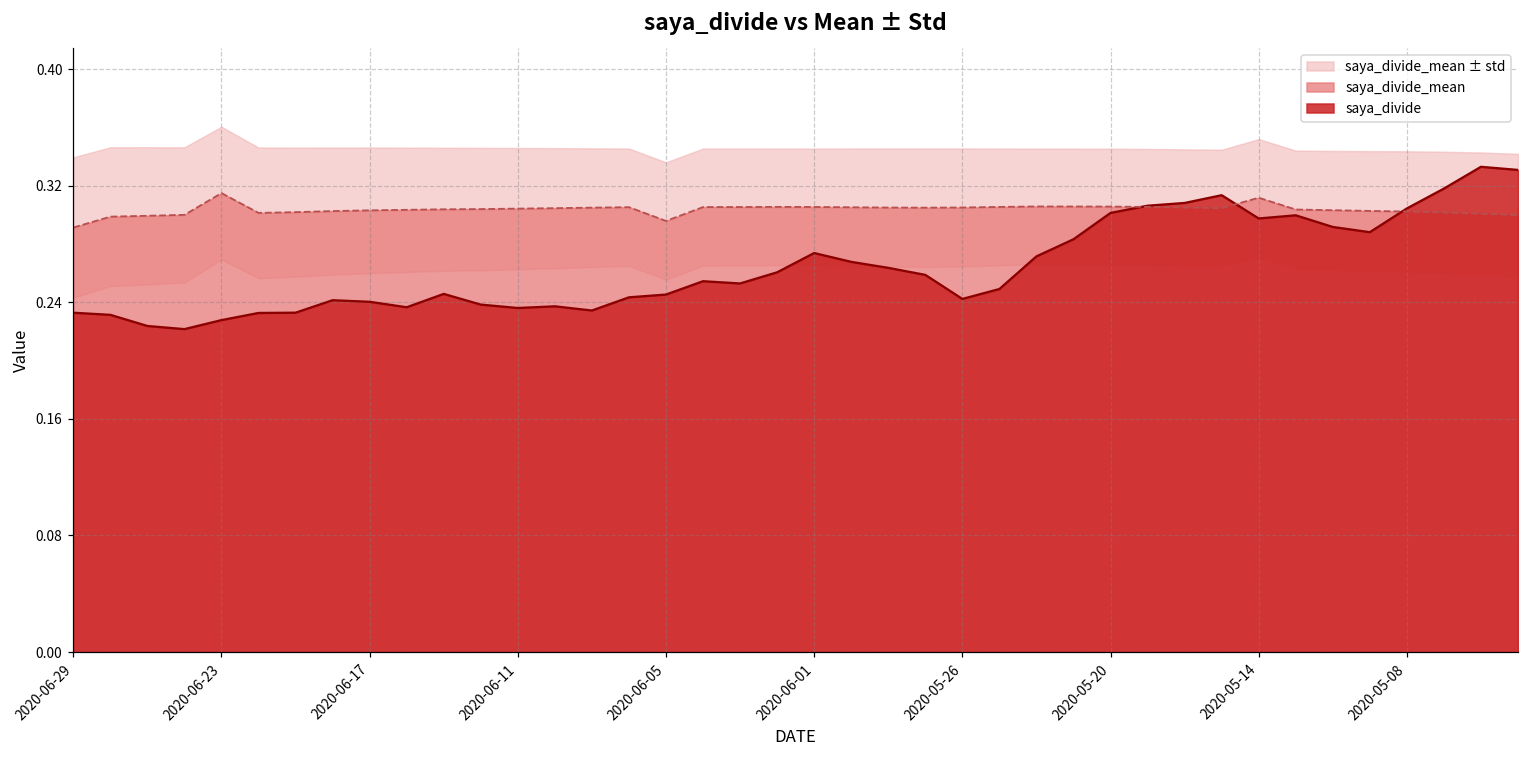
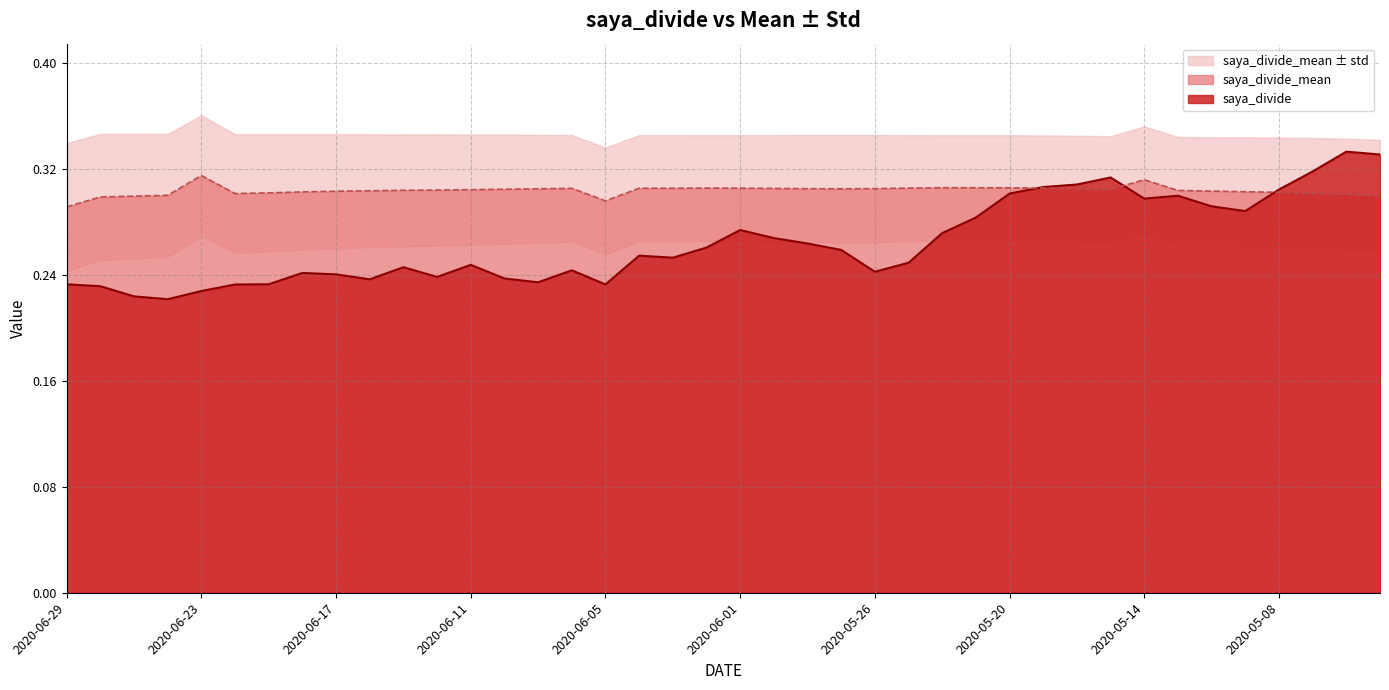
saya_divide, 2020-06-11: 0.236 -> 0.248
saya_divide, 2020-06-05: 0.245 -> 0.233
